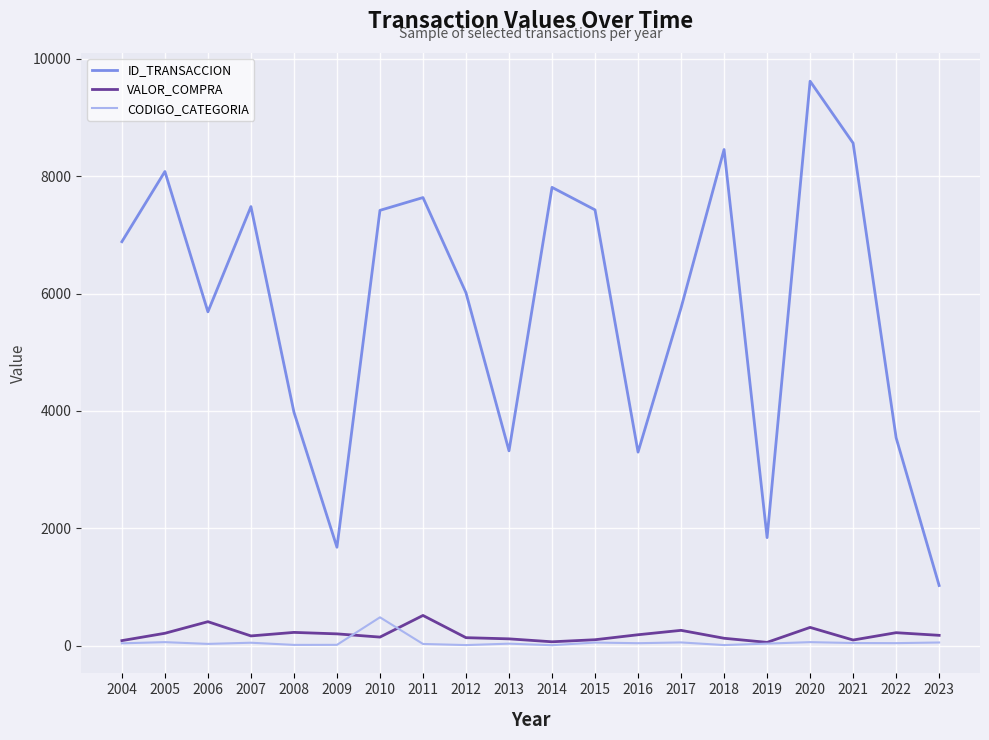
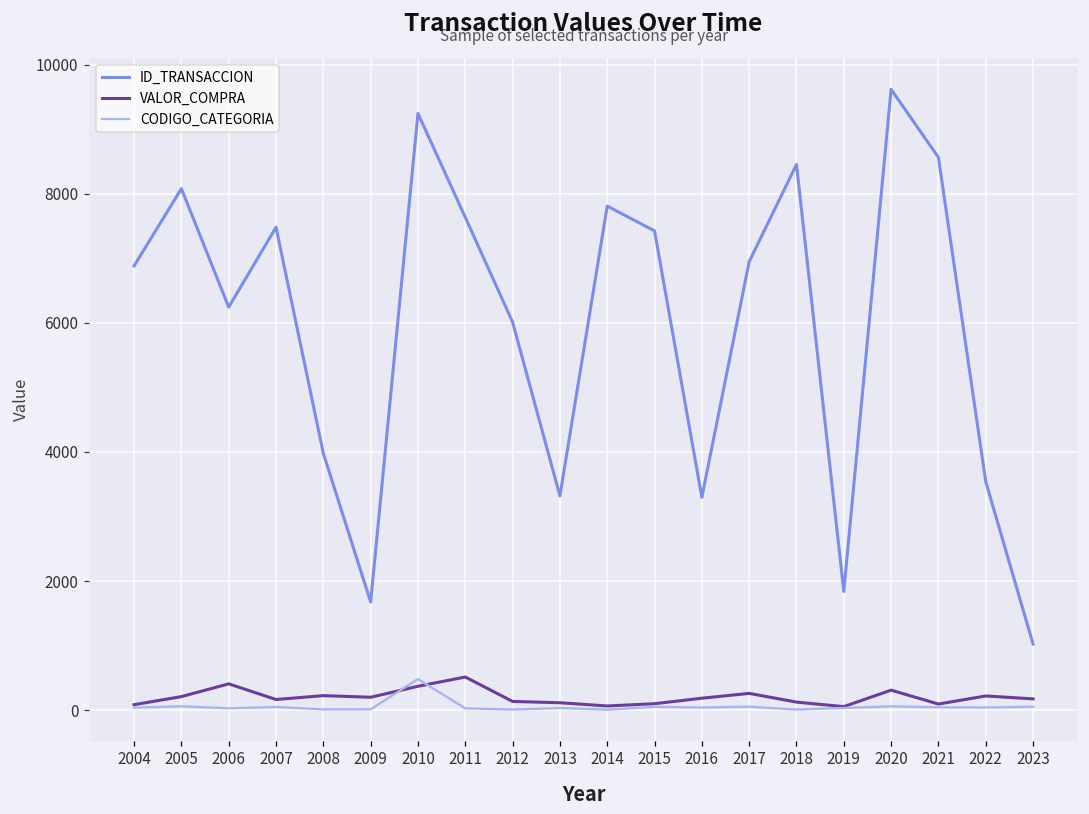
ID_TRANSACCION, 2006: 5700 -> 6200
ID_TRANSACCION, 2010: 7400 -> 9200
VALOR_COMPRA, 2010: 100 -> 400
ID_TRANSACCION, 2017: 5800 -> 6900
